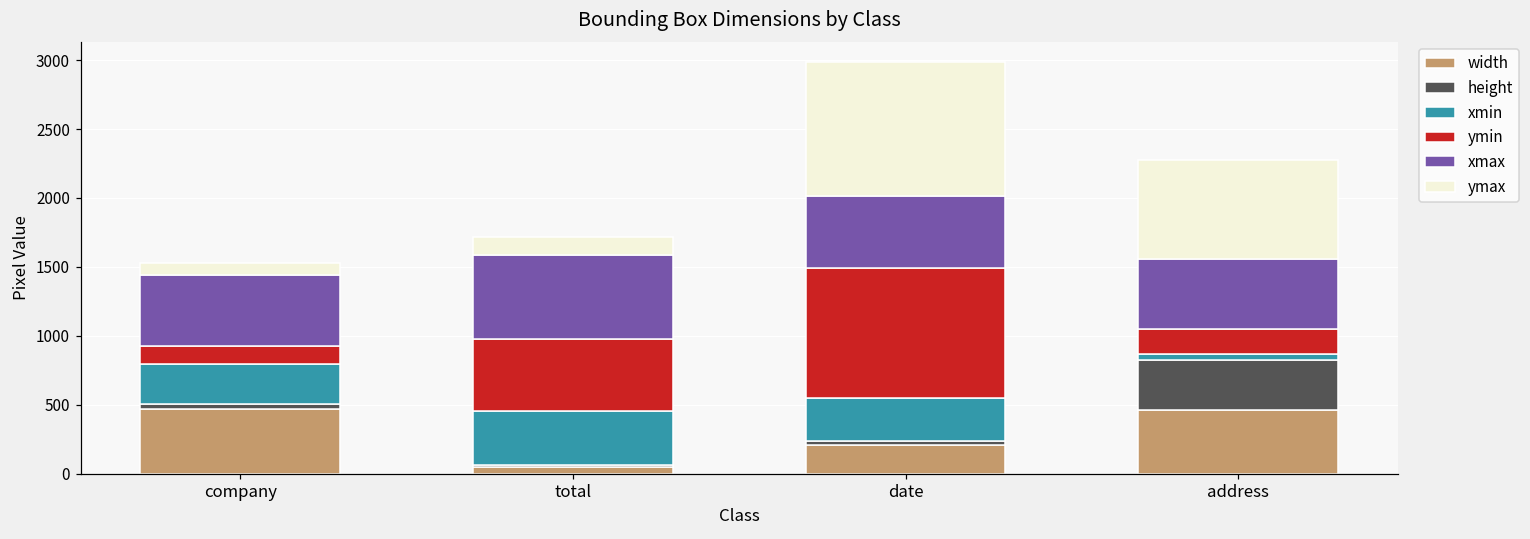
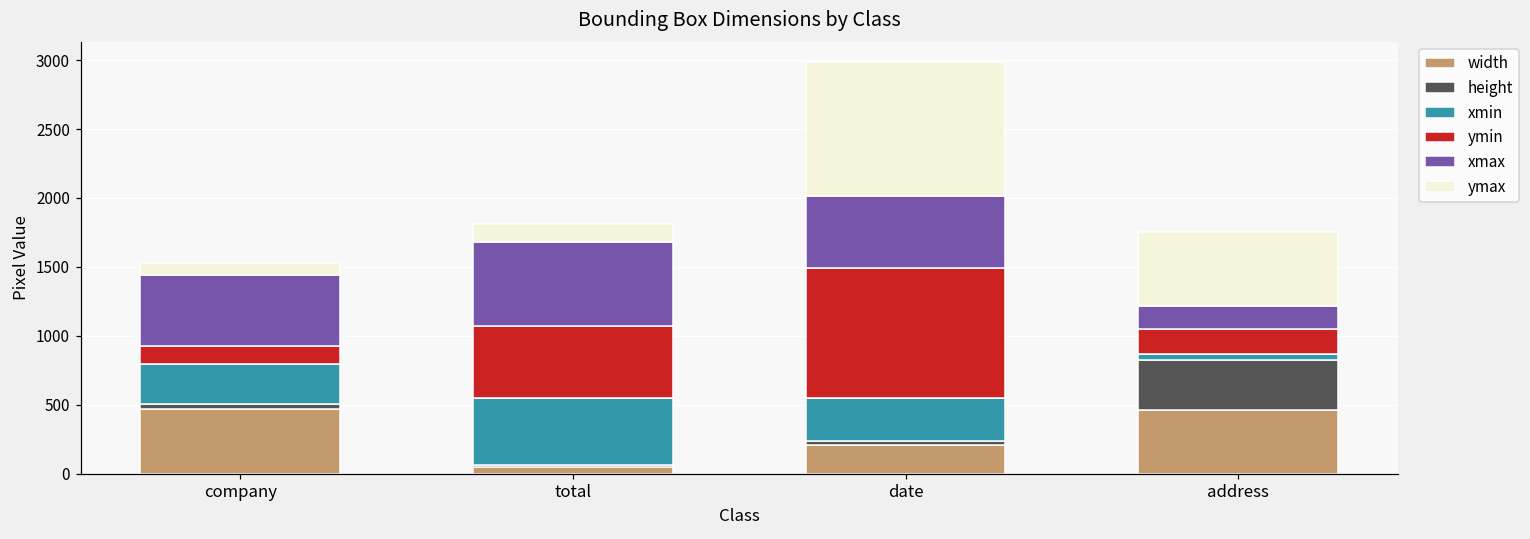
xmin, total: 390 -> 480
xmax, address: 510 -> 170
ymax, address: 720 -> 540
